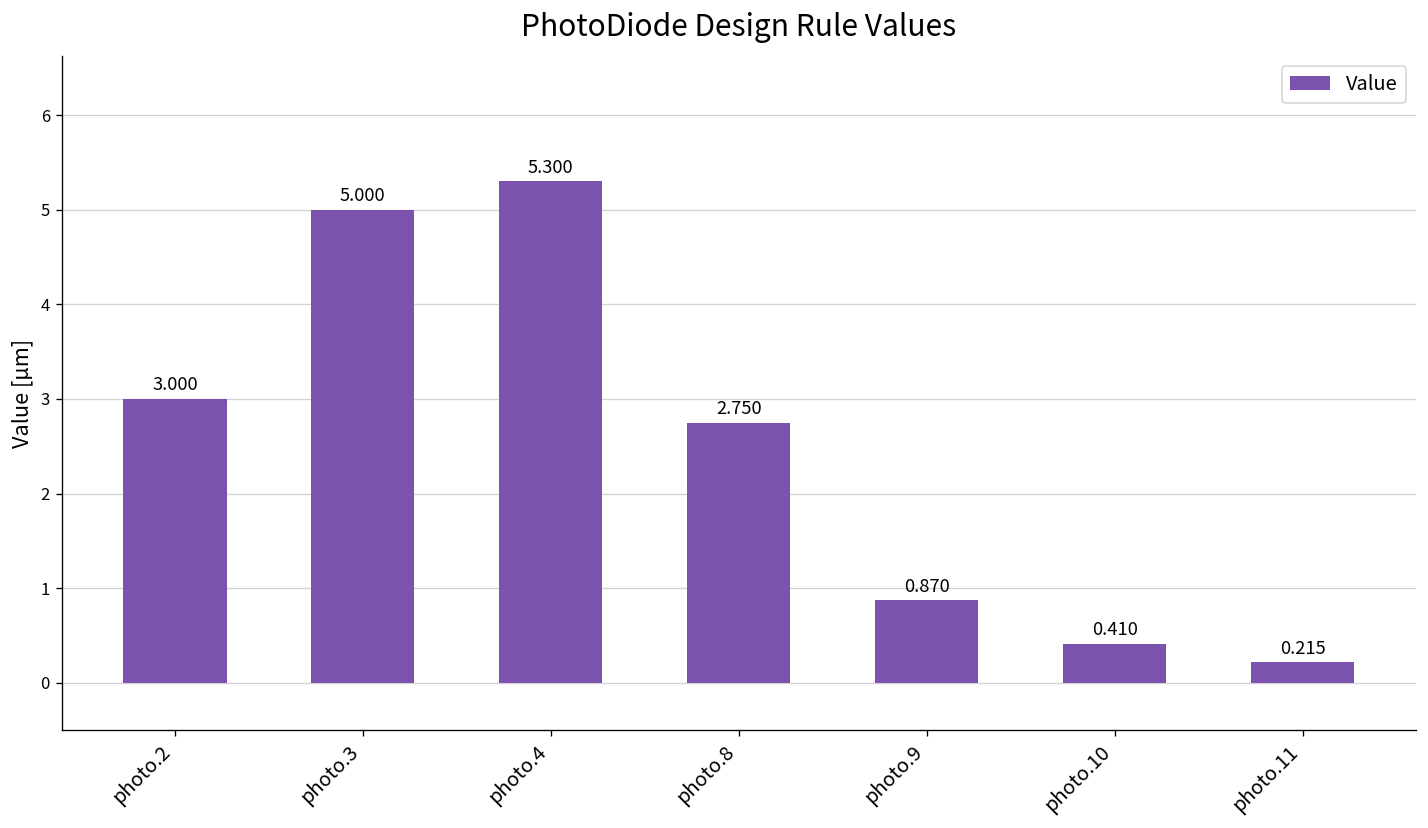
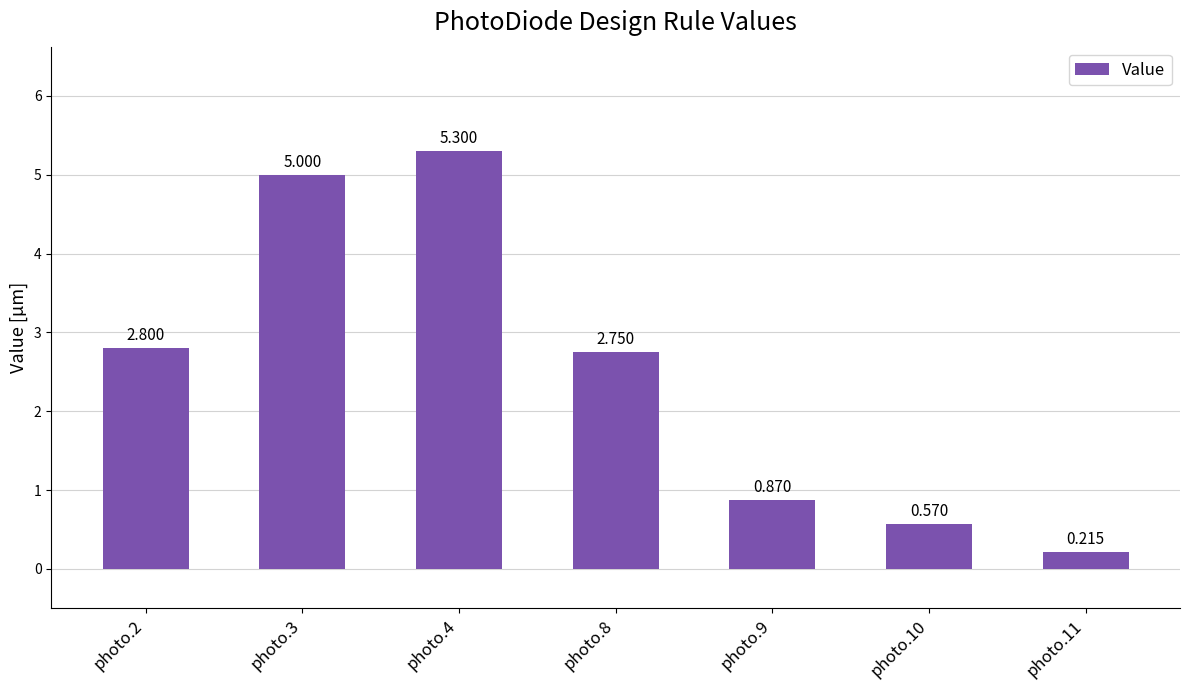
photo.2: 3.000 -> 2.800
photo.10: 0.410 -> 0.570
